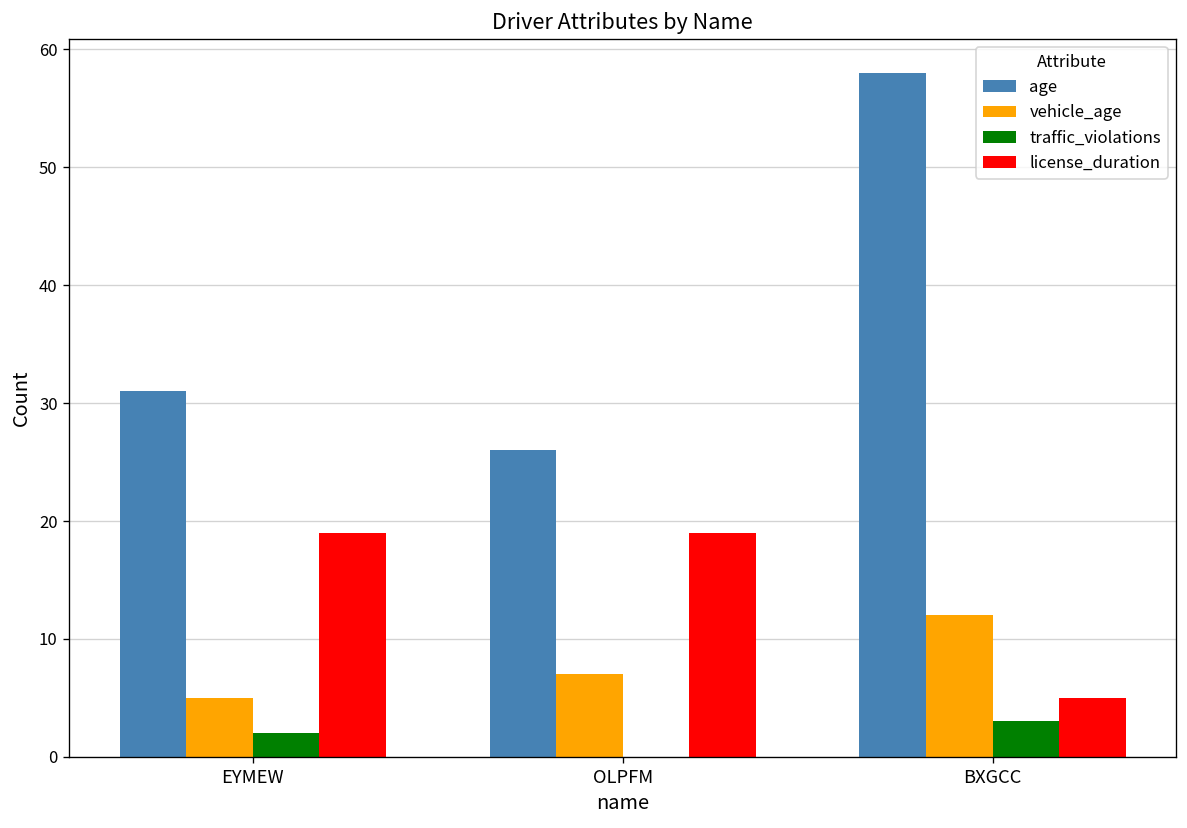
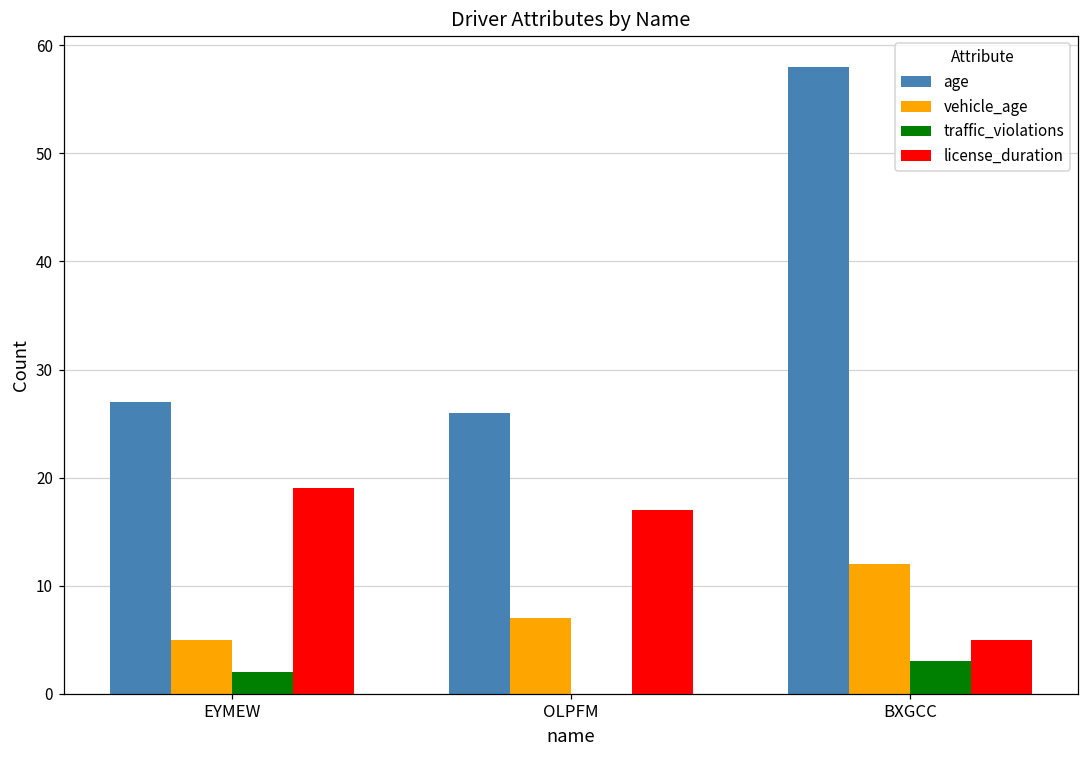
age, EYMEW: 31 -> 27
license_duration, OLPFM: 19 -> 17
